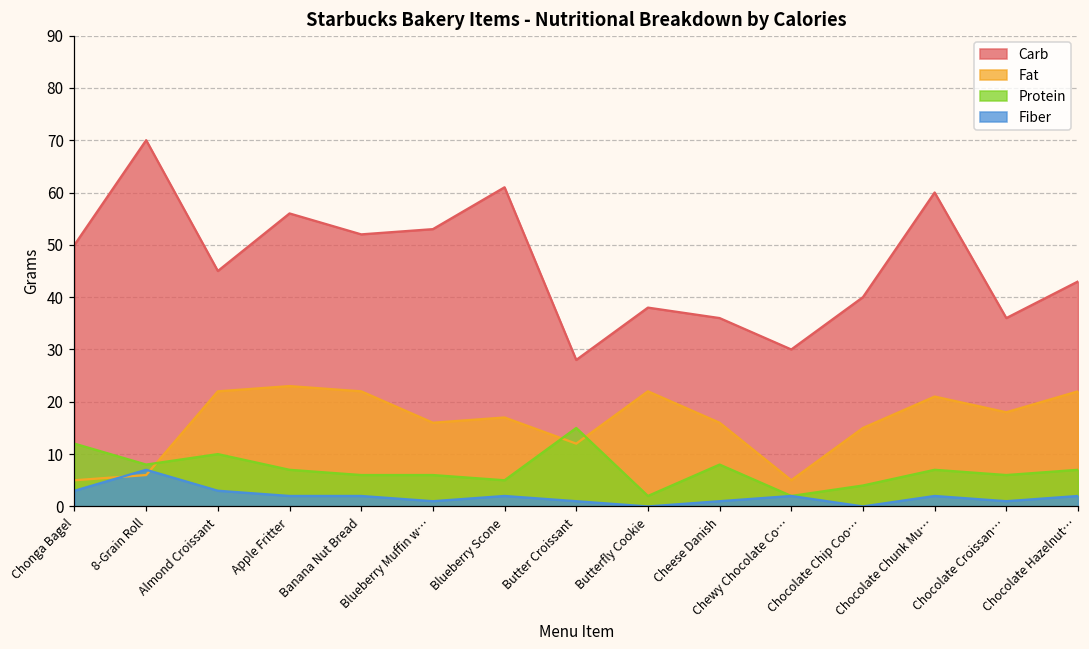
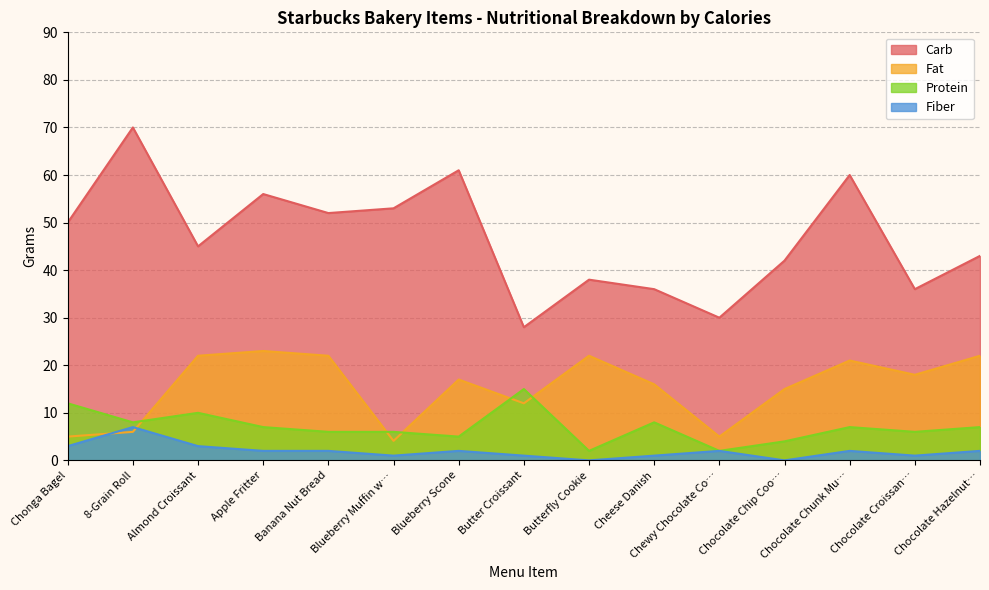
Fat, Blueberry Muffin w…: 16 -> 4
Carb, Chocolate Chip Coo…: 40 -> 42
